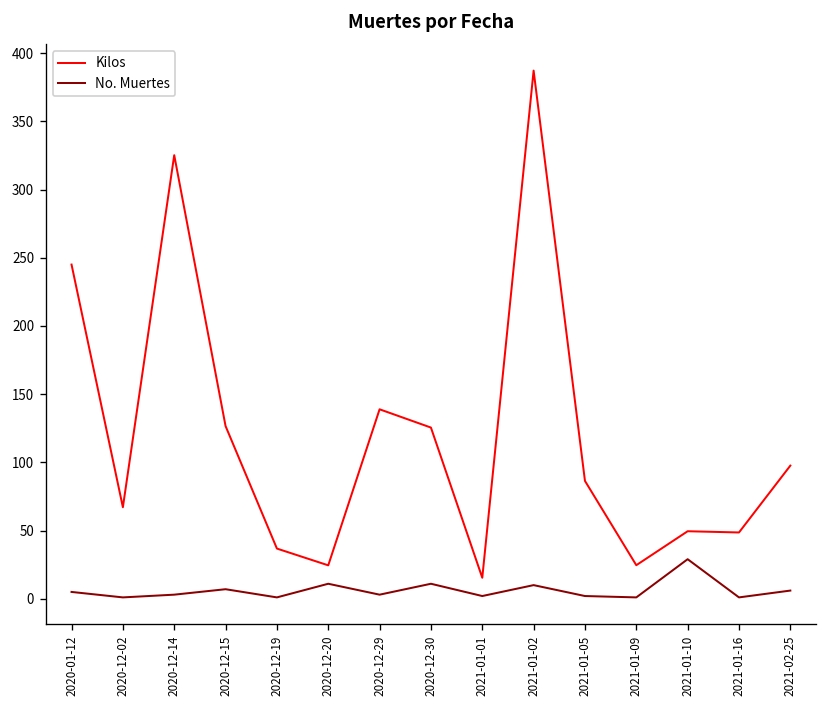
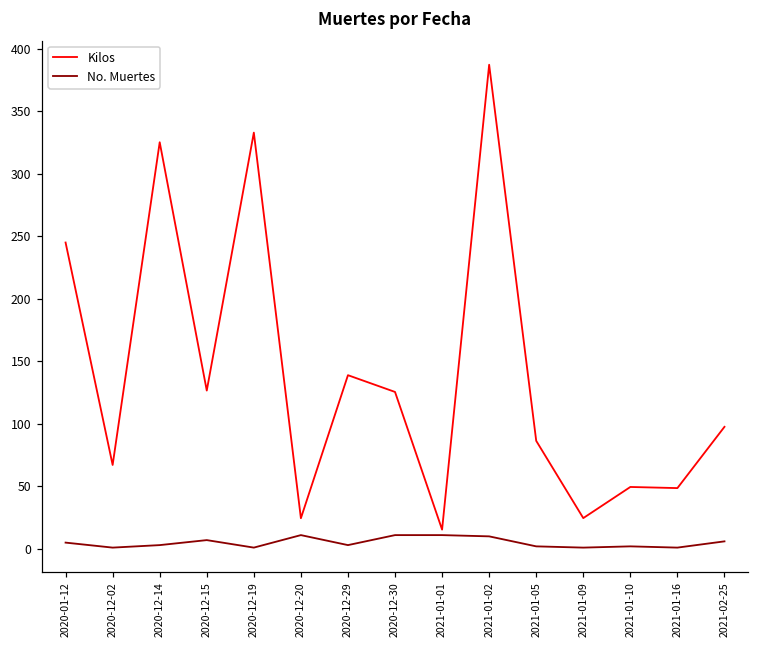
Kilos, 2020-12-19: 37 -> 333
No. Muertes, 2021-01-01: 2 -> 11
No. Muertes, 2021-01-10: 29 -> 2
